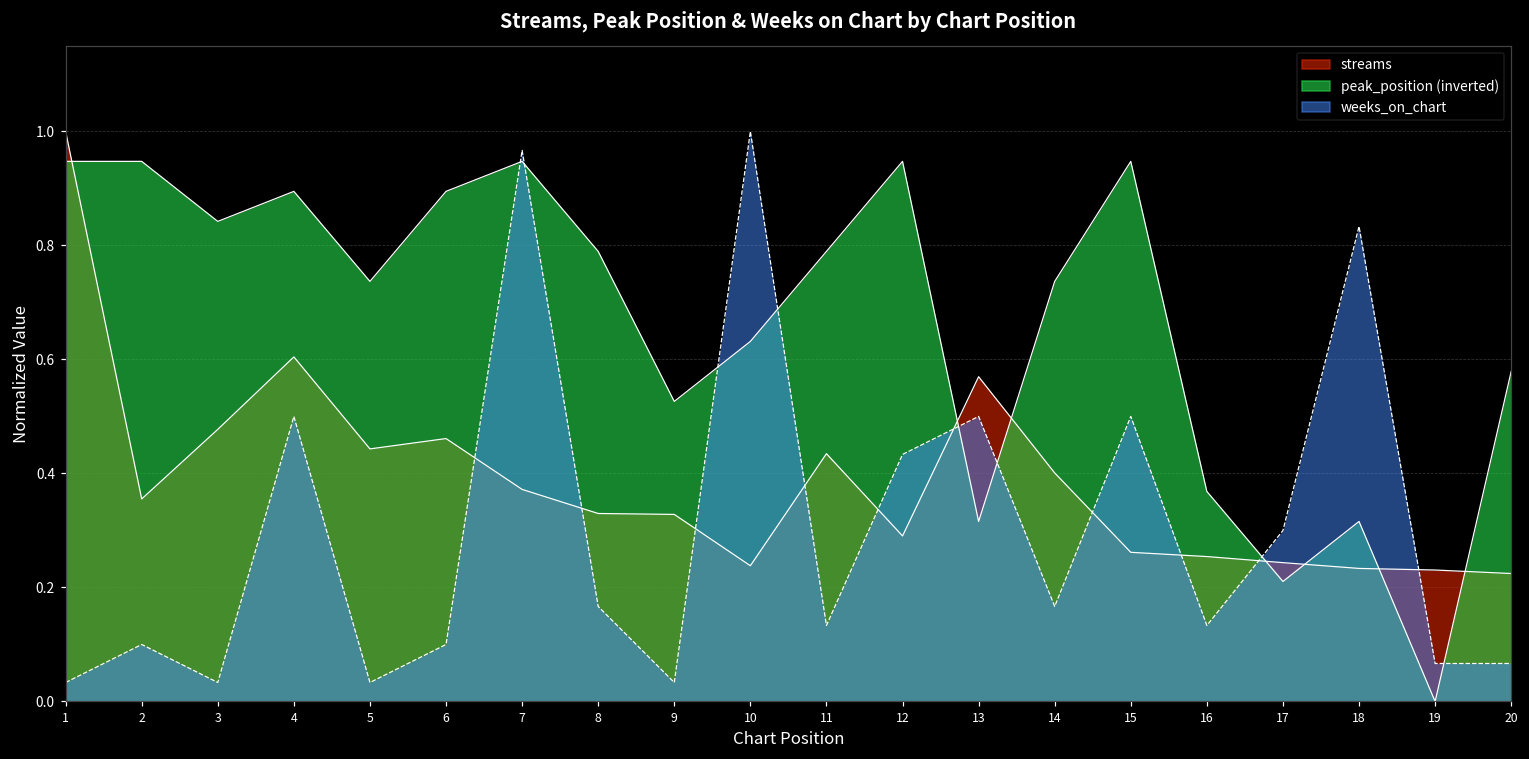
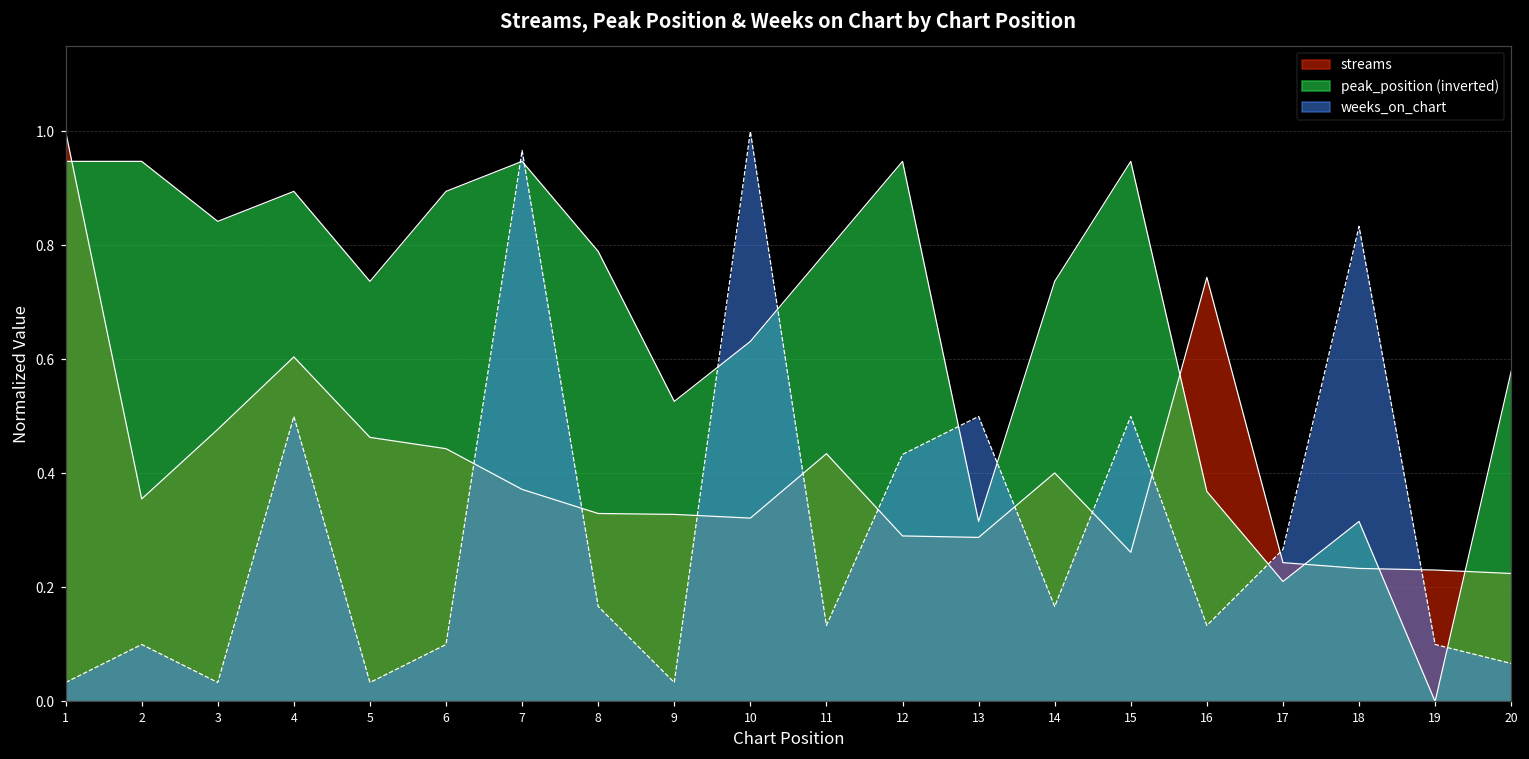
streams, 5: 0.44 -> 0.46
streams, 6: 0.46 -> 0.44
streams, 10: 0.24 -> 0.32
streams, 13: 0.57 -> 0.29
streams, 16: 0.25 -> 0.74
weeks_on_chart, 17: 0.30 -> 0.27
weeks_on_chart, 19: 0.07 -> 0.10
